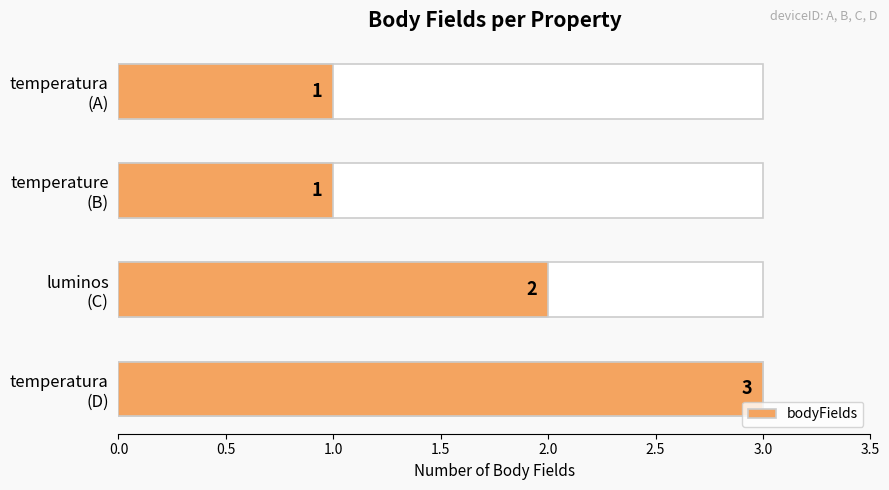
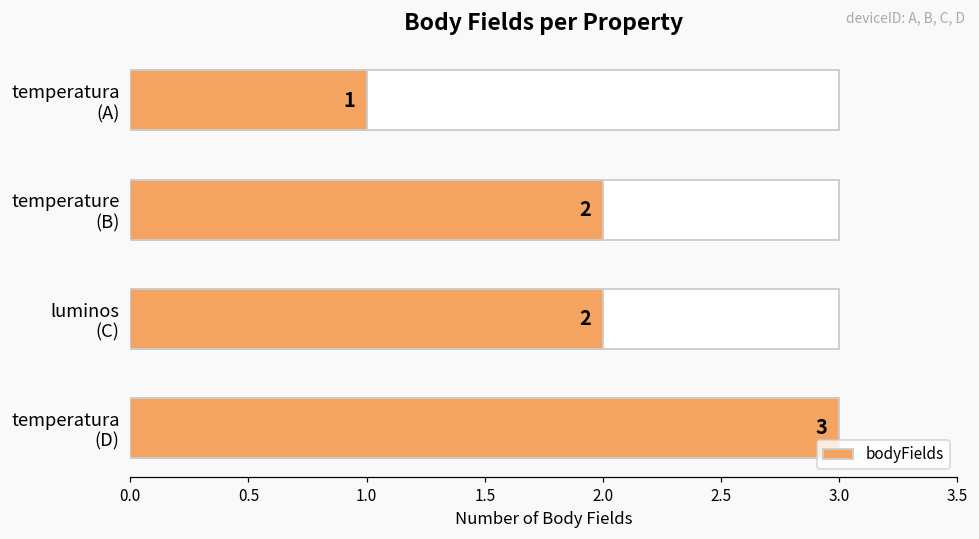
bodyFields, temperature (B): 1 -> 2
